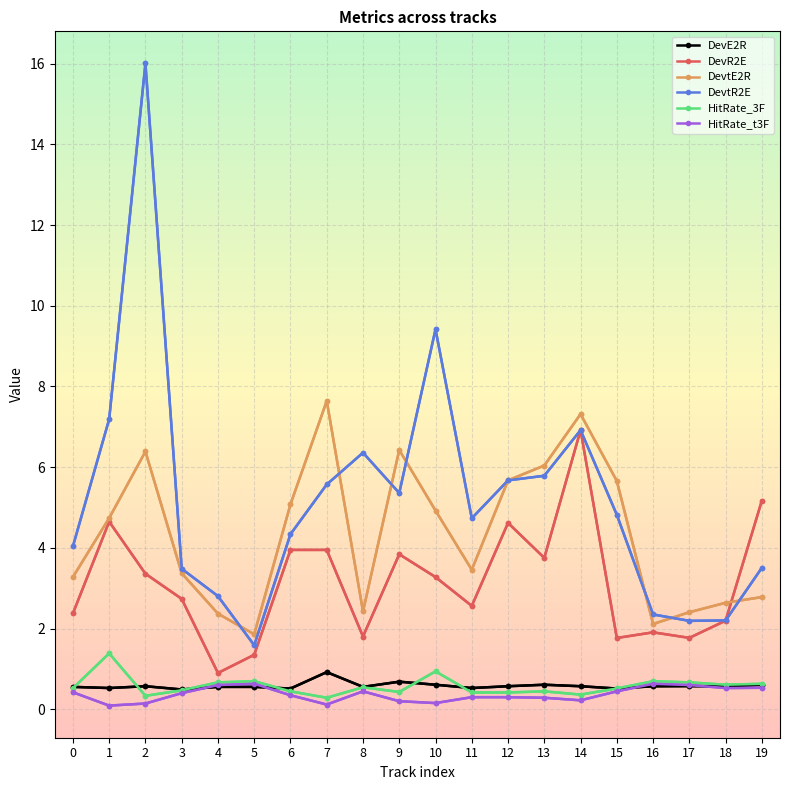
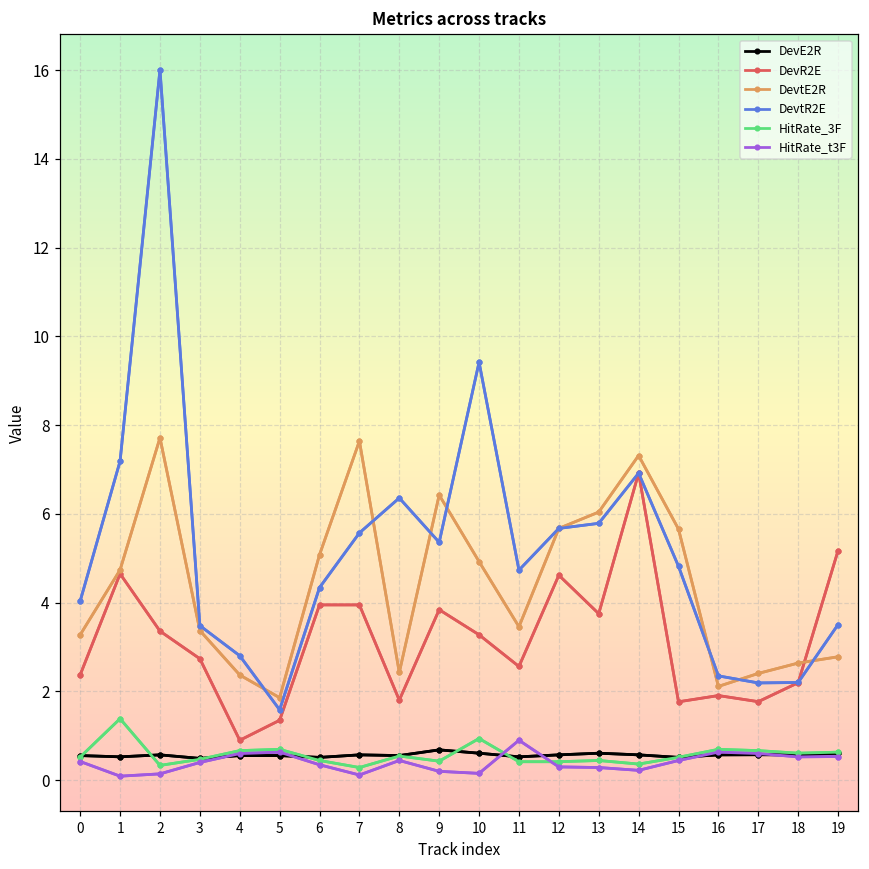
DevtE2R, 2: 6.4 -> 7.7
DevE2R, 7: 0.9 -> 0.6
HitRate_t3F, 11: 0.3 -> 0.9
